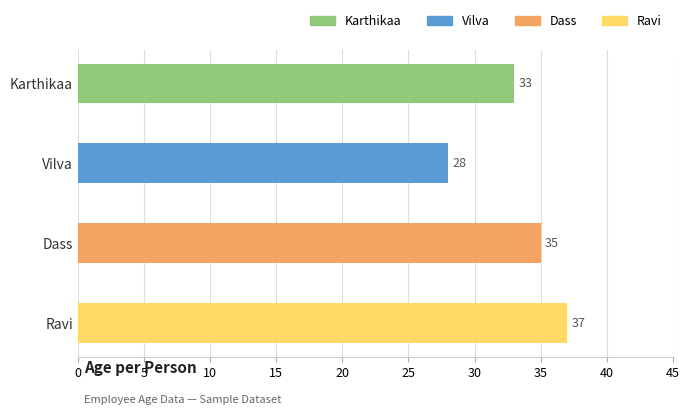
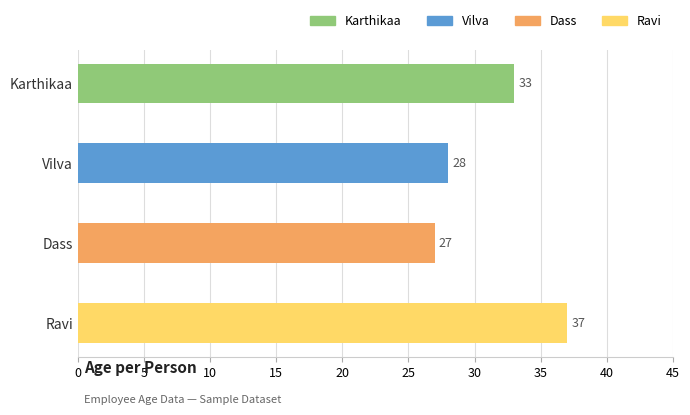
Dass: 35 -> 27
